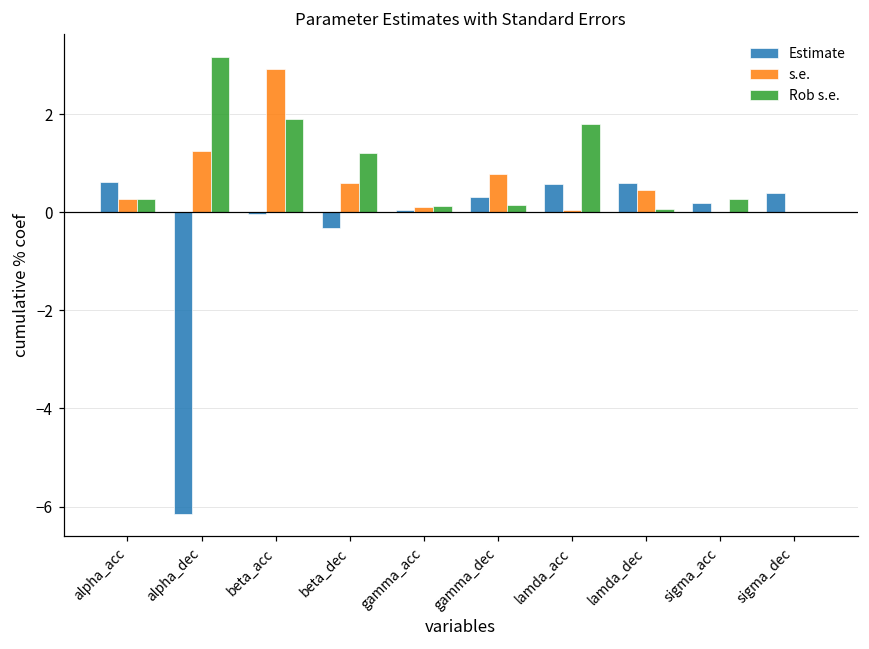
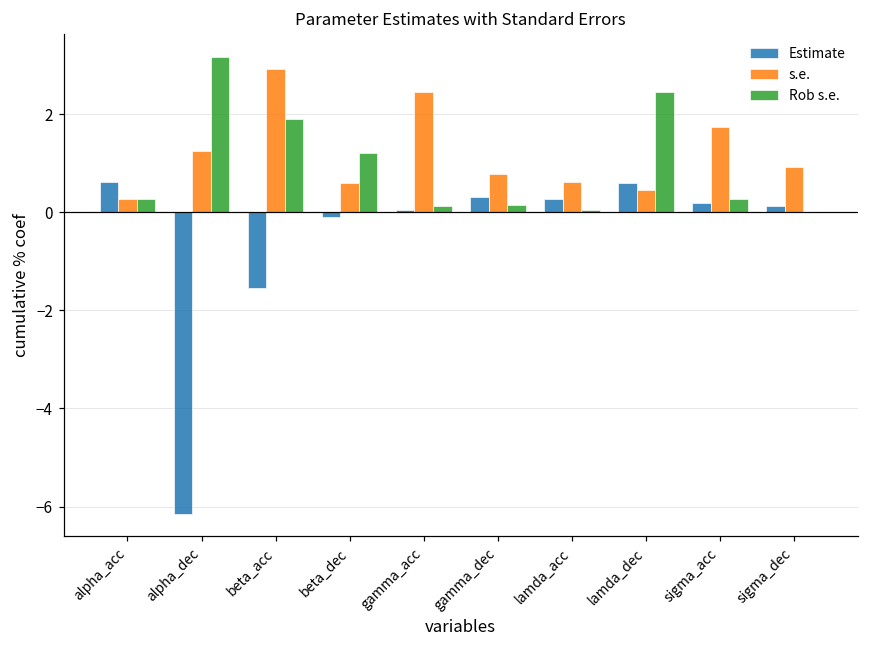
Estimate, beta_acc: 0.0 -> -1.5
Estimate, beta_dec: -0.3 -> -0.1
s.e., gamma_acc: 0.1 -> 2.5
Estimate, lamda_acc: 0.6 -> 0.3
s.e., lamda_acc: 0.0 -> 0.6
Rob s.e., lamda_acc: 1.8 -> 0.1
Rob s.e., lamda_dec: 0.1 -> 2.5
s.e., sigma_acc: 0.0 -> 1.7
Estimate, sigma_dec: 0.4 -> 0.1
s.e., sigma_dec: 0.0 -> 0.9
